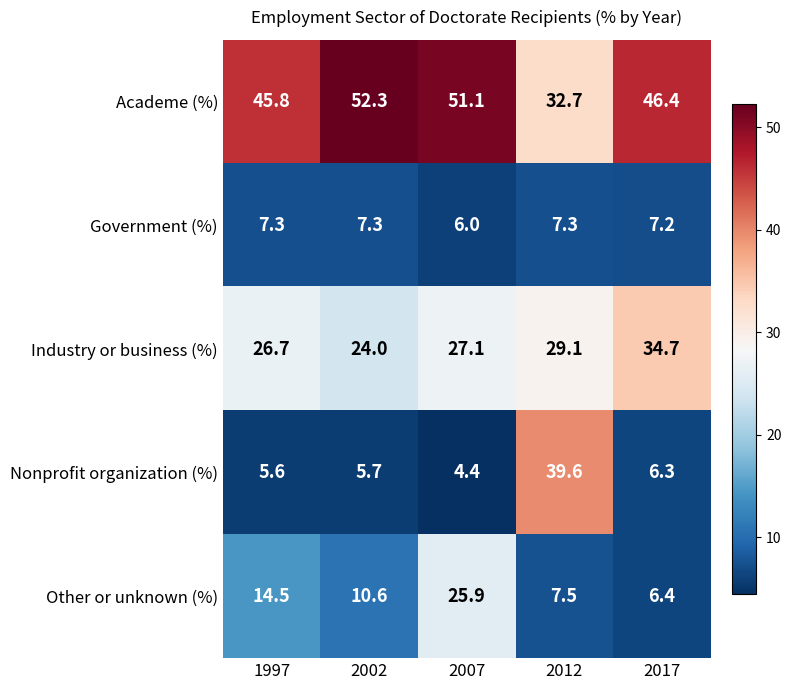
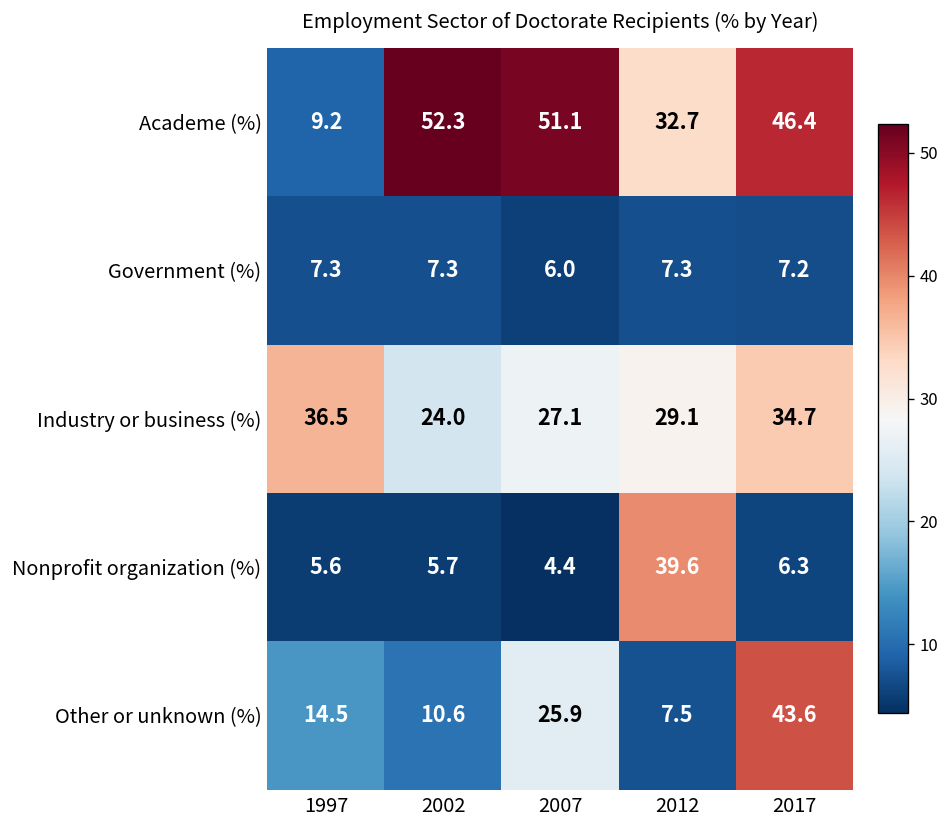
Academe (%), 1997: 45.8 -> 9.2
Industry or business (%), 1997: 26.7 -> 36.5
Other or unknown (%), 2017: 6.4 -> 43.6
